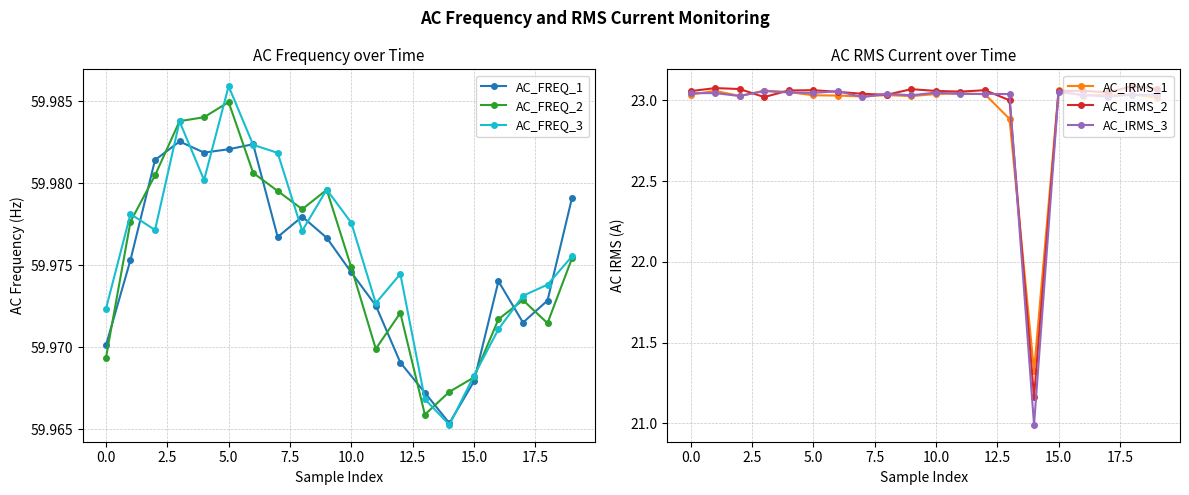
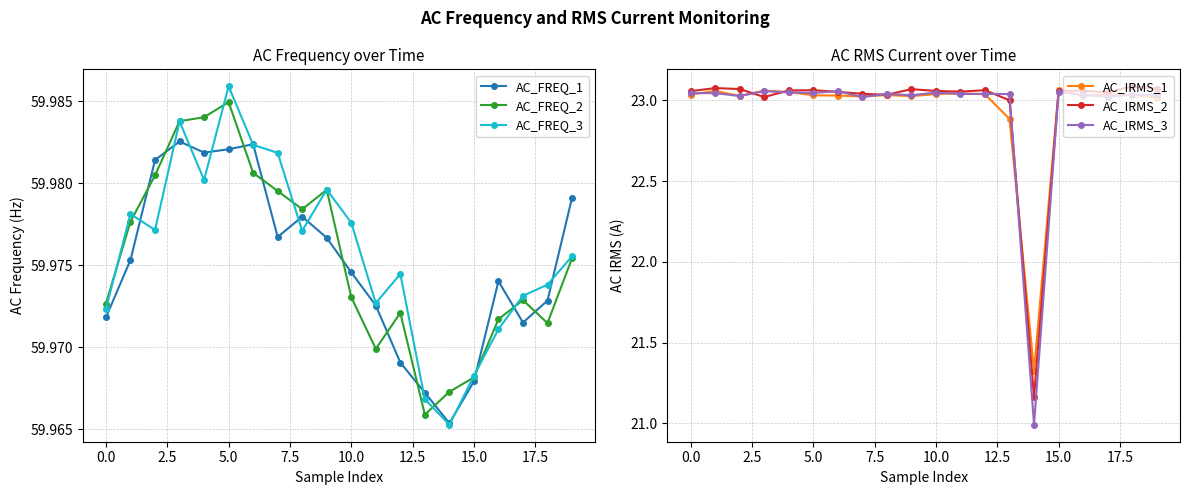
AC Frequency over Time, AC_FREQ_1, 0.0: 59.9701 -> 59.9718
AC Frequency over Time, AC_FREQ_2, 0.0: 59.9693 -> 59.9727
AC Frequency over Time, AC_FREQ_2, 10.0: 59.9749 -> 59.9730
